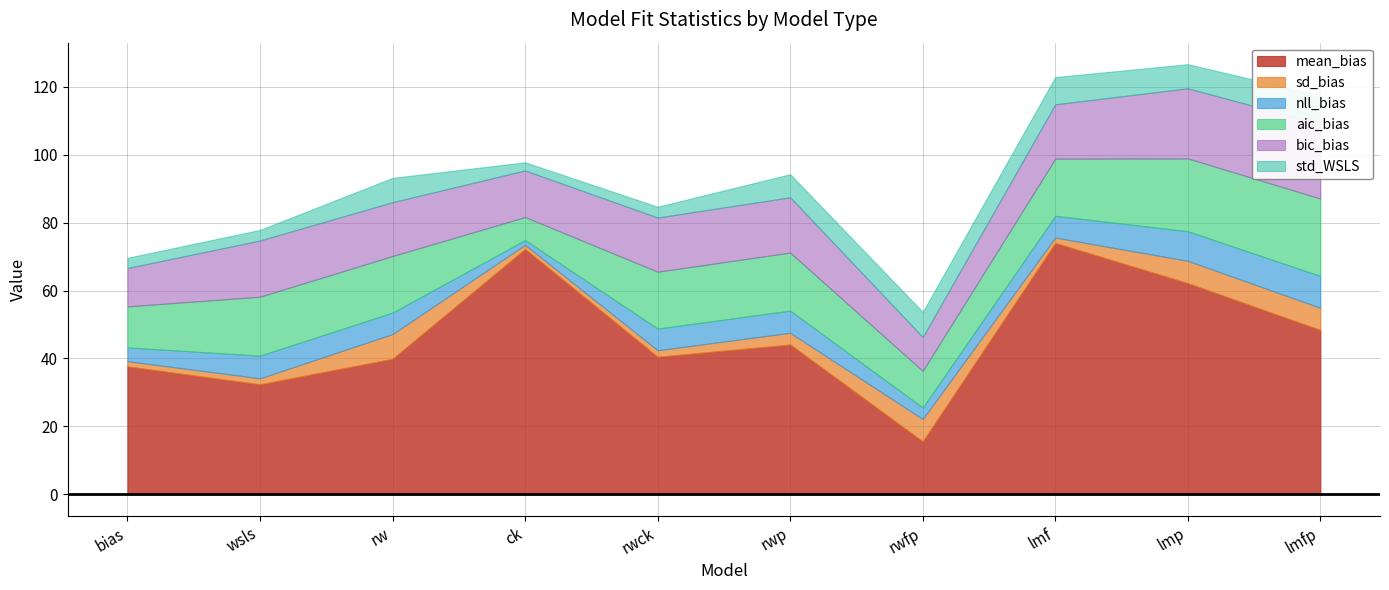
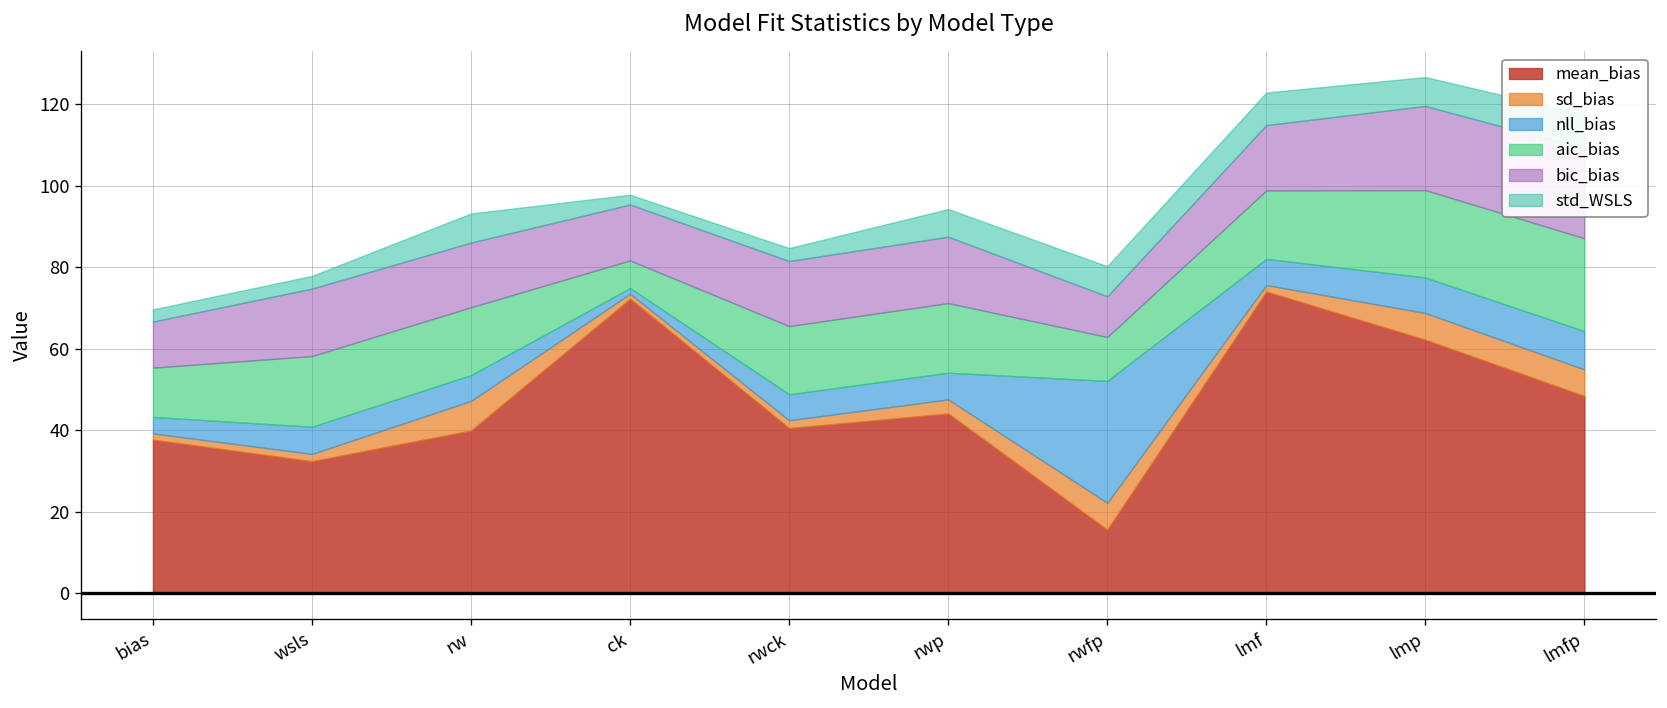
nll_bias, rwfp: 3 -> 30
